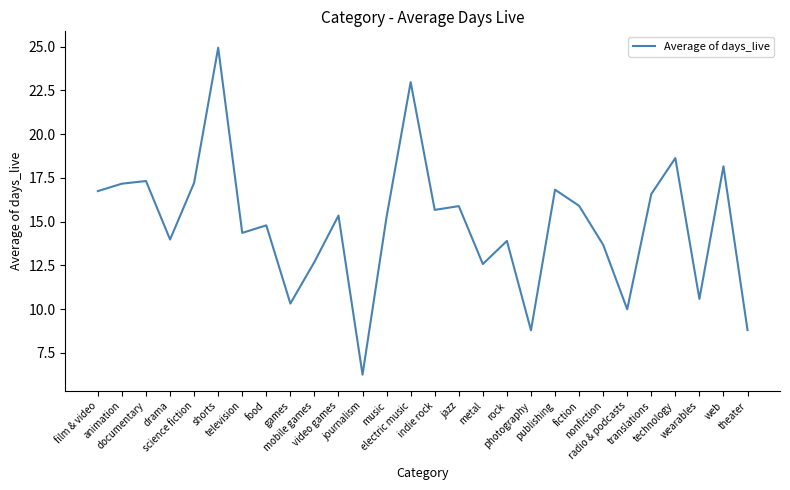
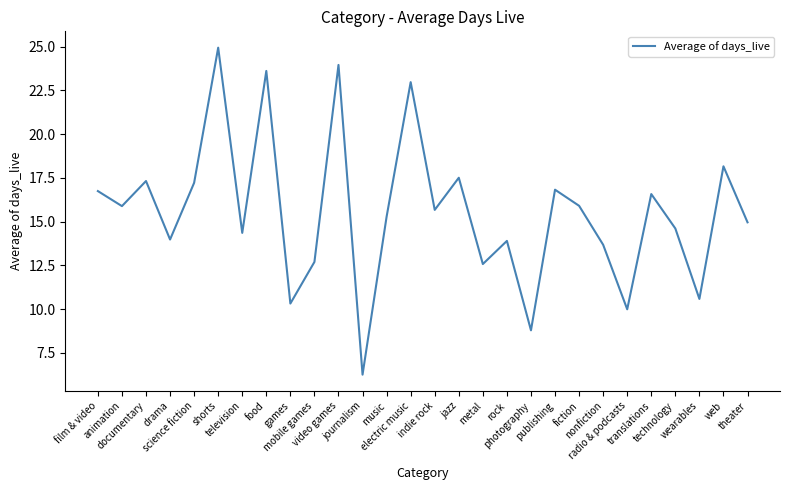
animation: 17.2 -> 15.9
food: 14.8 -> 23.6
video games: 15.3 -> 24.0
jazz: 15.9 -> 17.5
technology: 18.6 -> 14.6
theater: 8.8 -> 15.0
